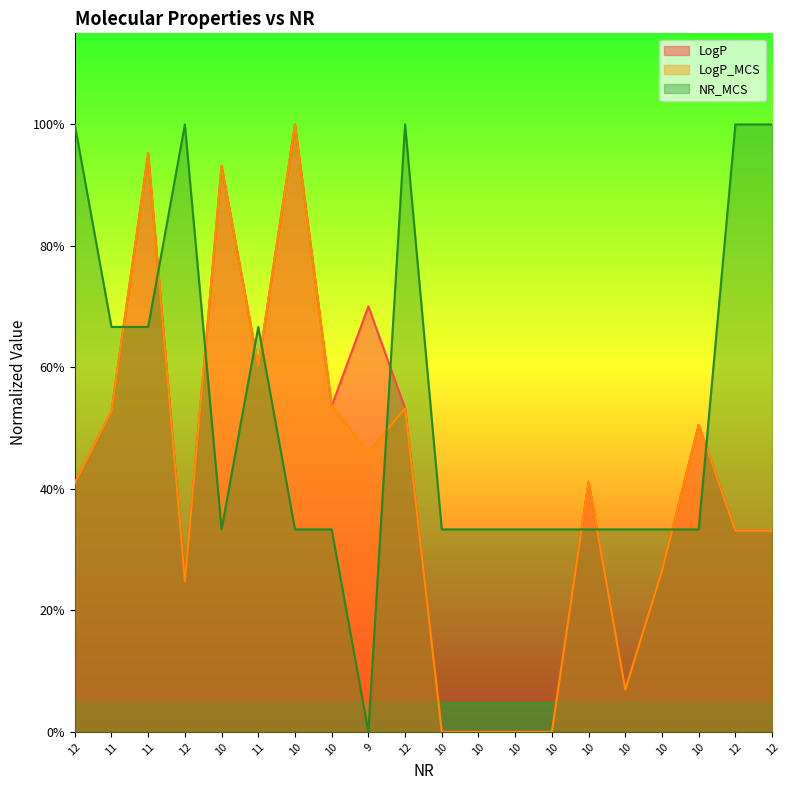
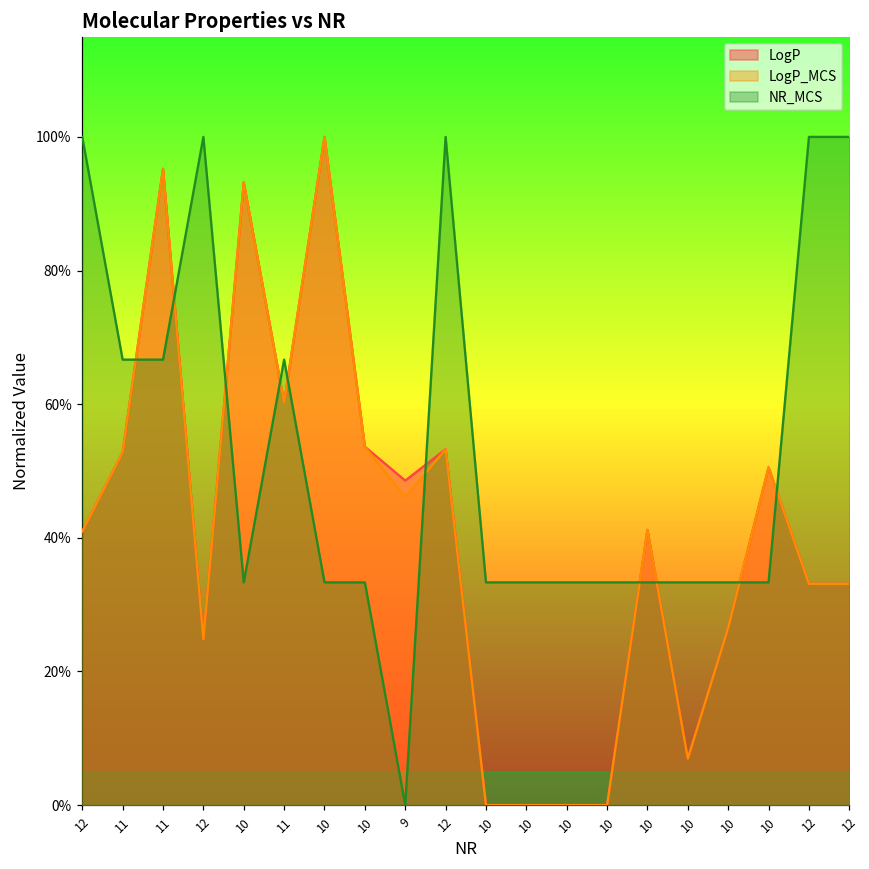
LogP, 9: 70% -> 49%
